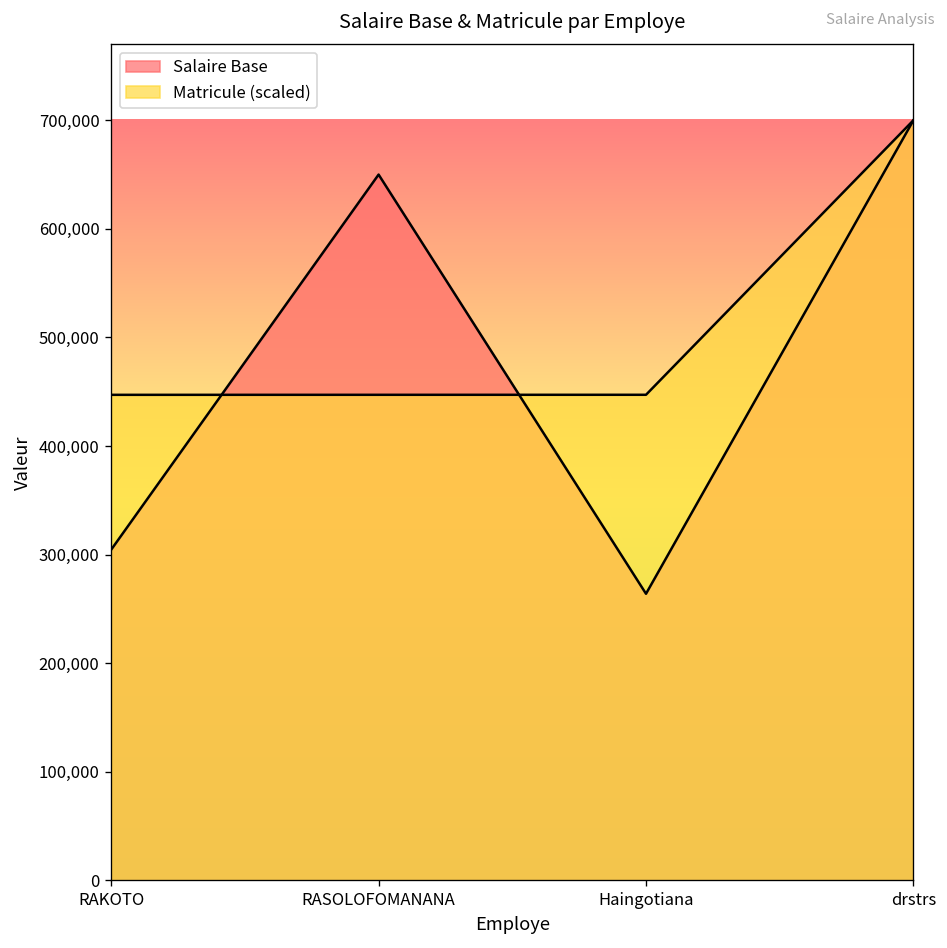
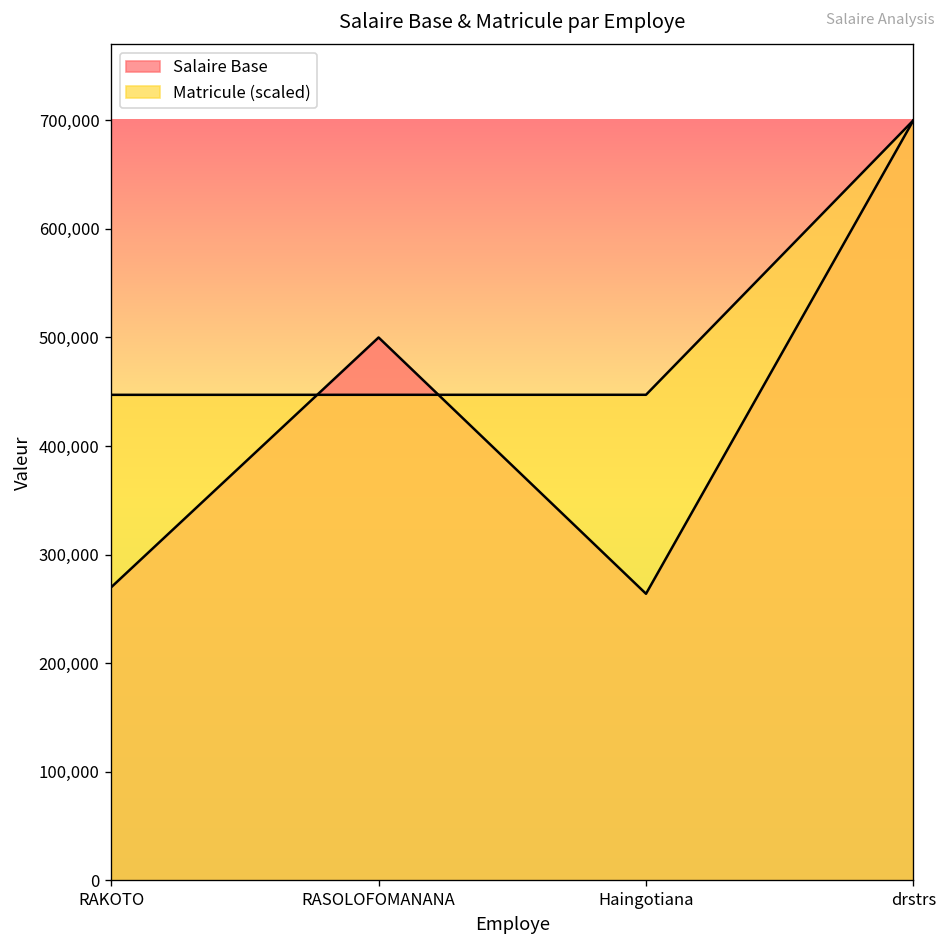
Salaire Base, RAKOTO: 300,000 -> 270,000
Salaire Base, RASOLOFOMANANA: 650,000 -> 500,000
